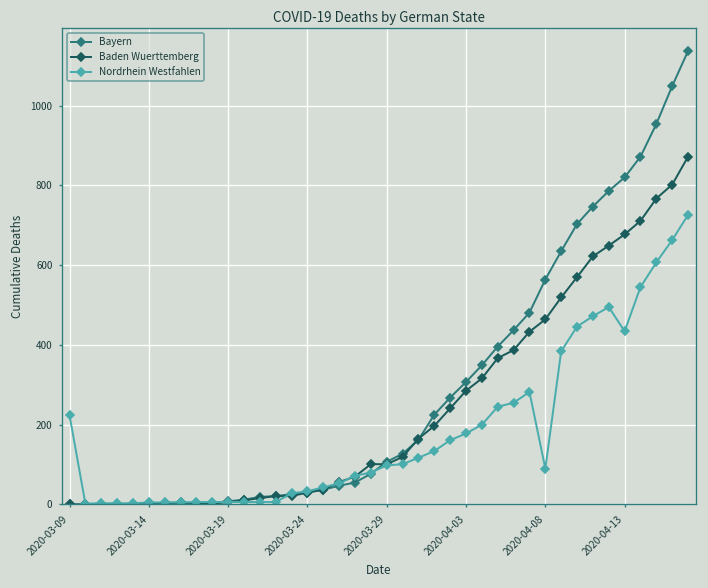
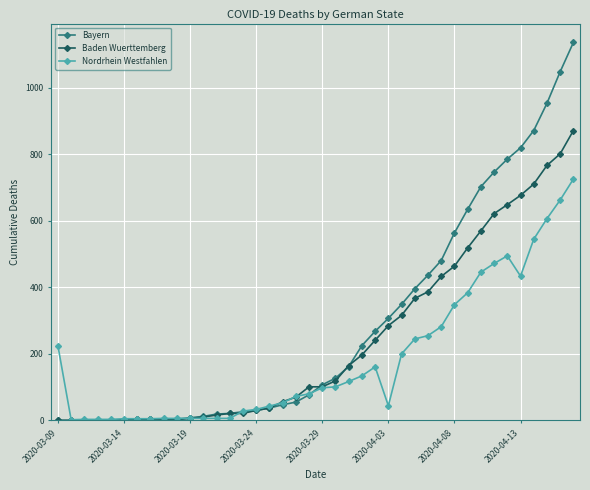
Nordrhein Westfahlen, 2020-04-03: 180 -> 40
Nordrhein Westfahlen, 2020-04-08: 90 -> 350
